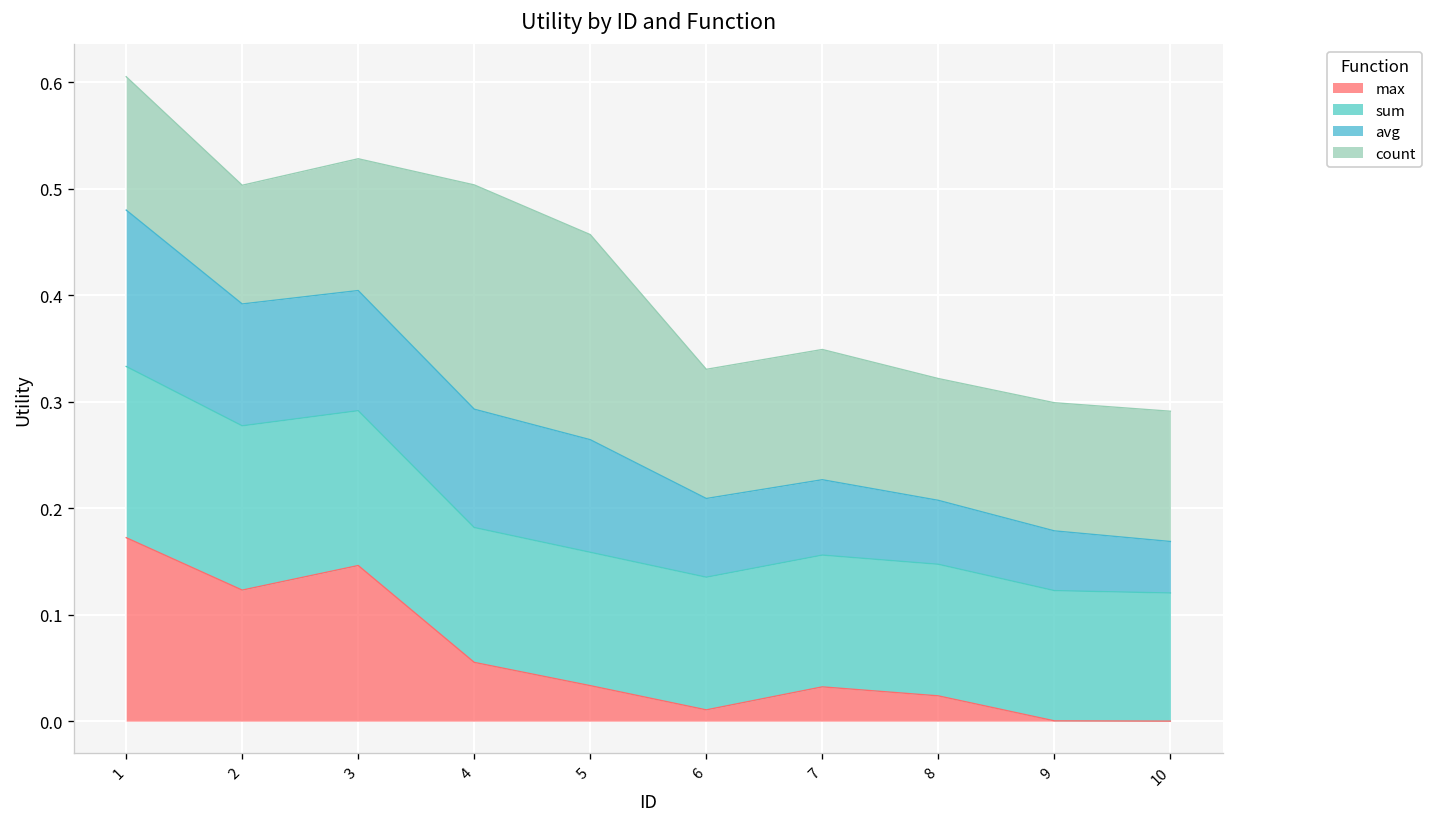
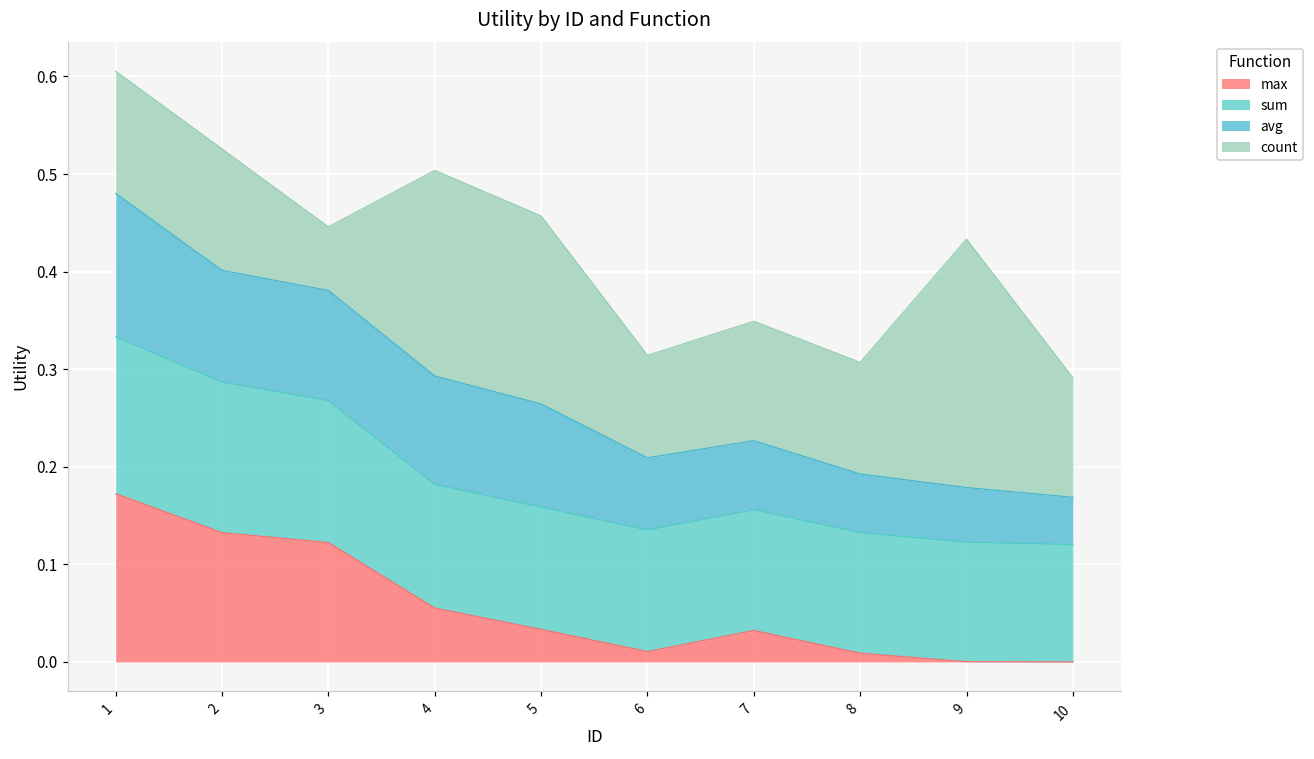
max, 2: 0.12 -> 0.13
count, 2: 0.11 -> 0.12
max, 3: 0.15 -> 0.12
count, 3: 0.12 -> 0.07
count, 6: 0.12 -> 0.11
max, 8: 0.02 -> 0.01
count, 9: 0.12 -> 0.25
